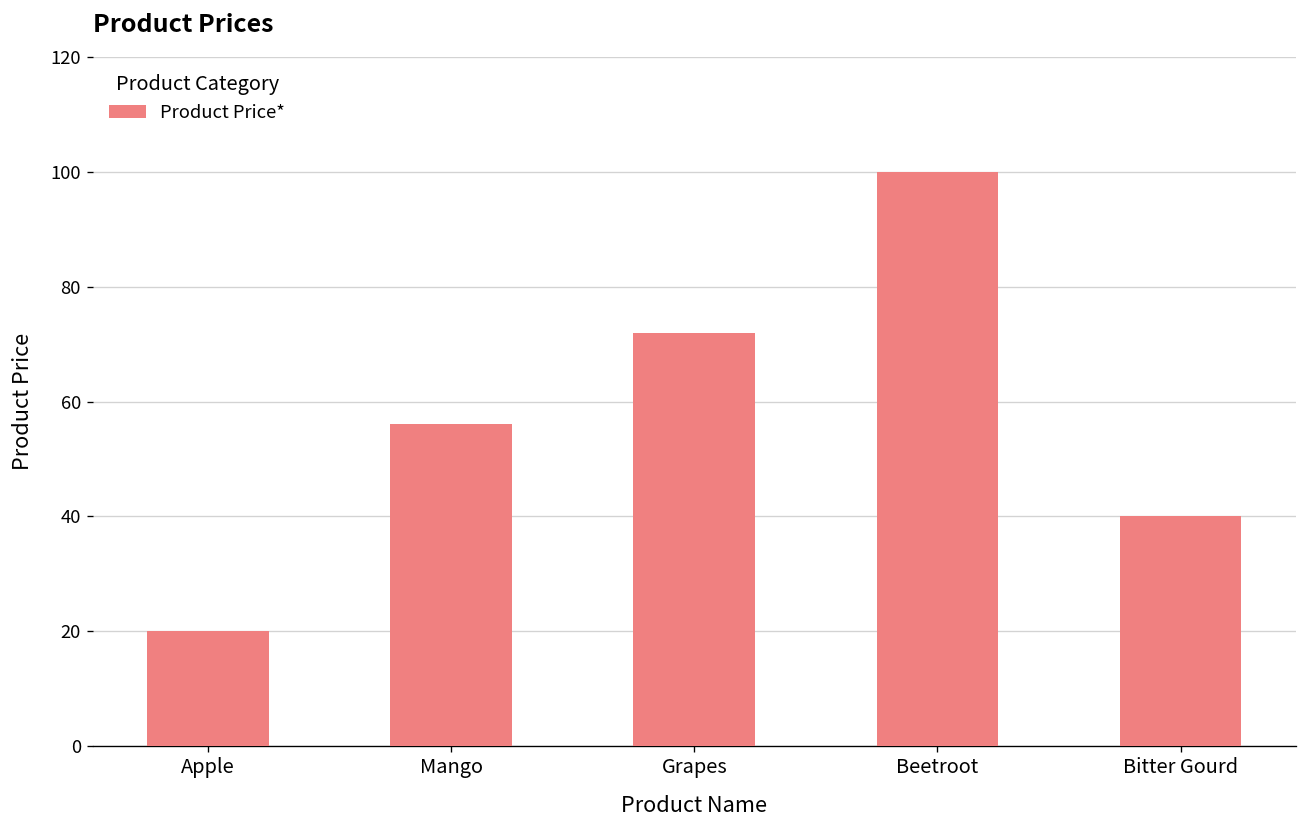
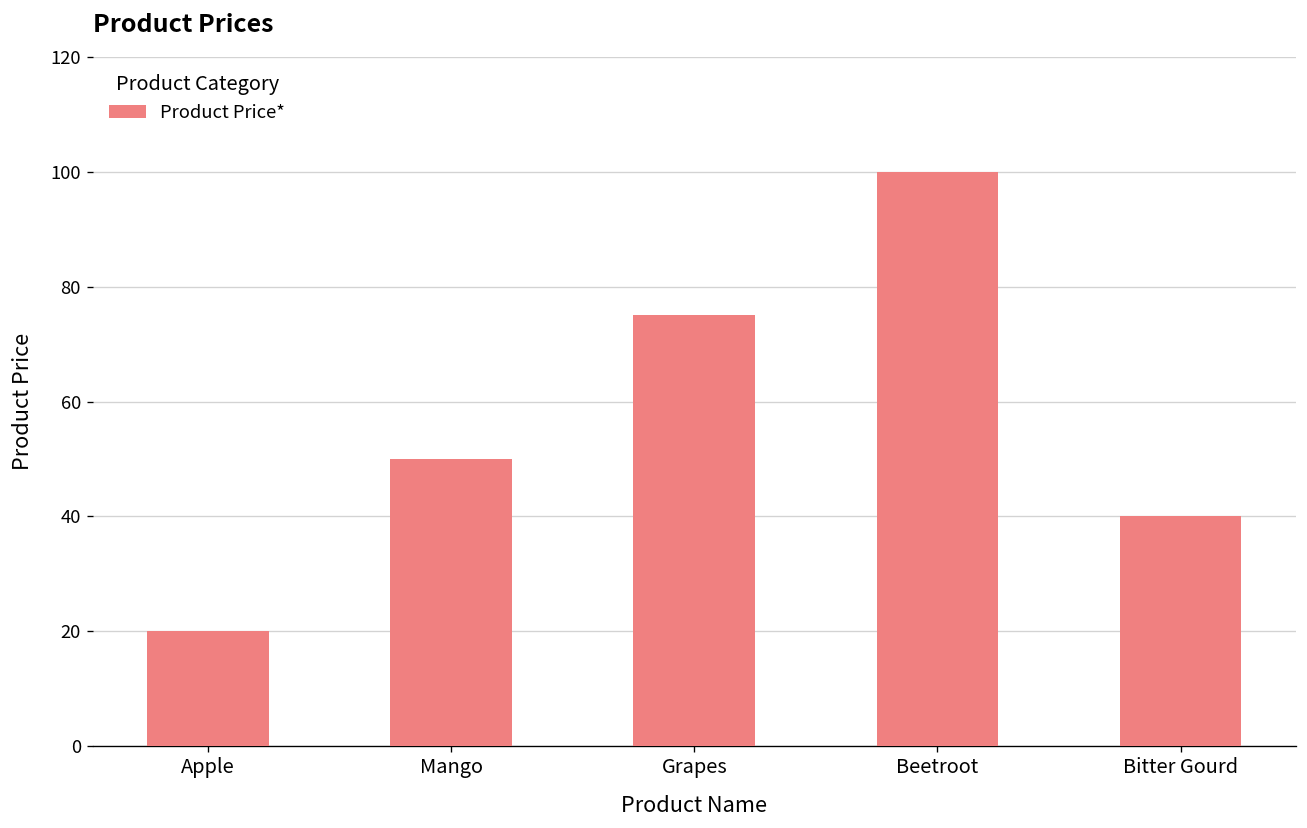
Mango: 56 -> 50
Grapes: 72 -> 75
